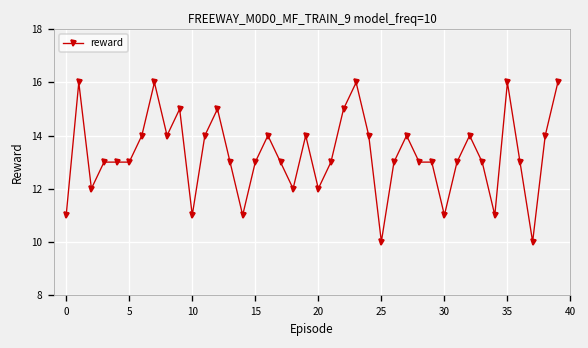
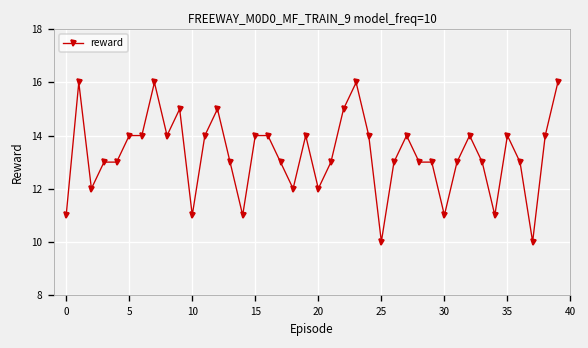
5: 13 -> 14
15: 13 -> 14
35: 16 -> 14
